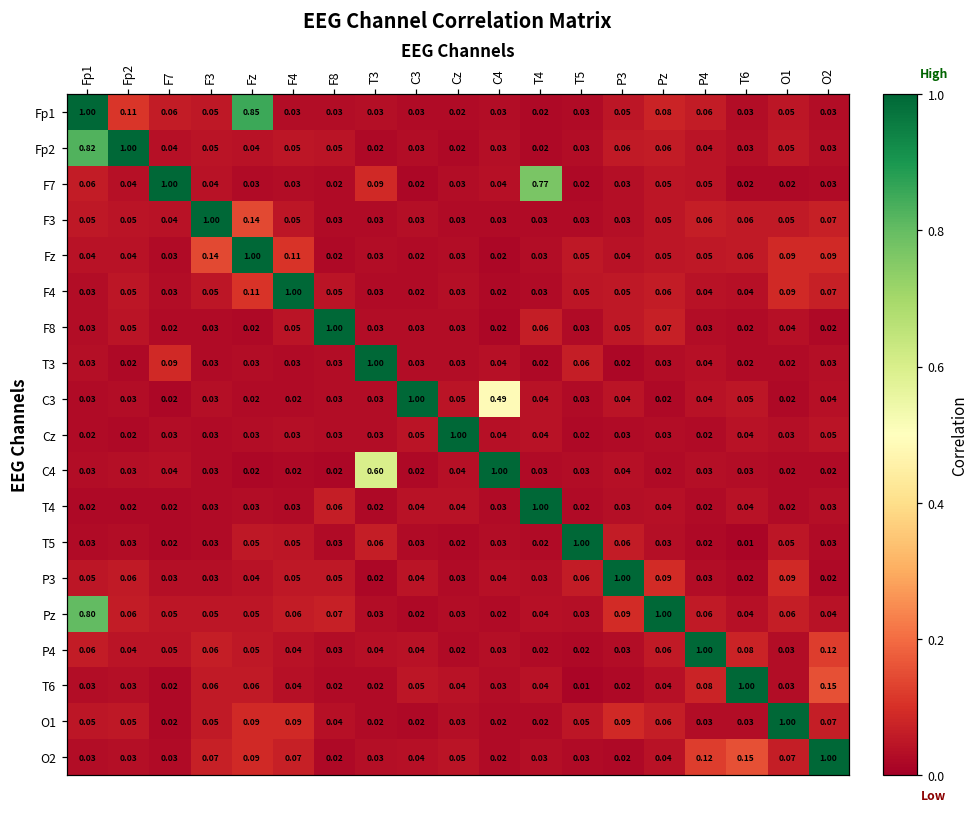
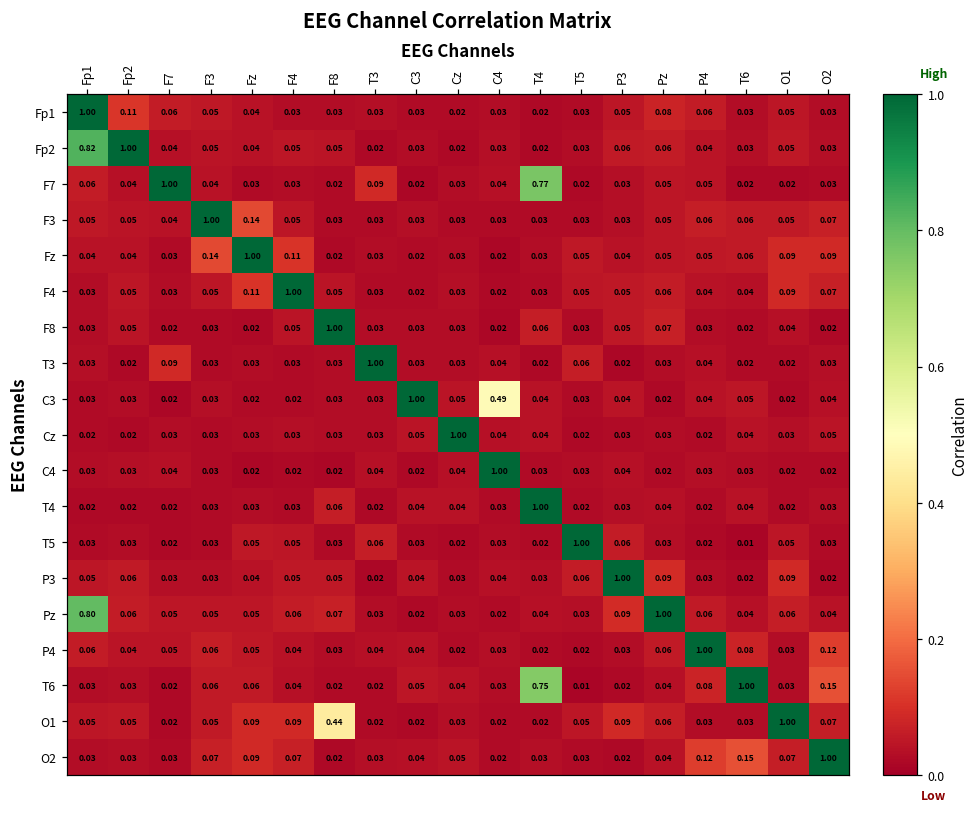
Fp1, Fz: 0.85 -> 0.04
C4, T3: 0.60 -> 0.04
T6, T4: 0.04 -> 0.75
O1, F8: 0.04 -> 0.44
